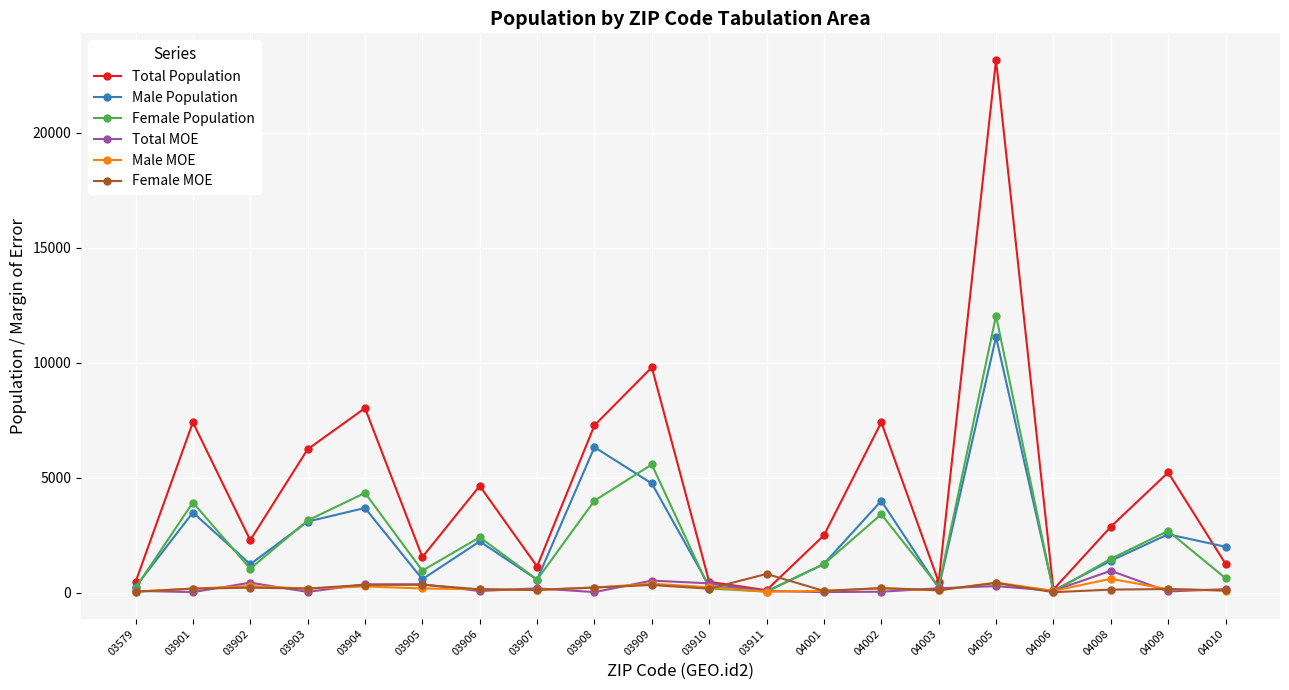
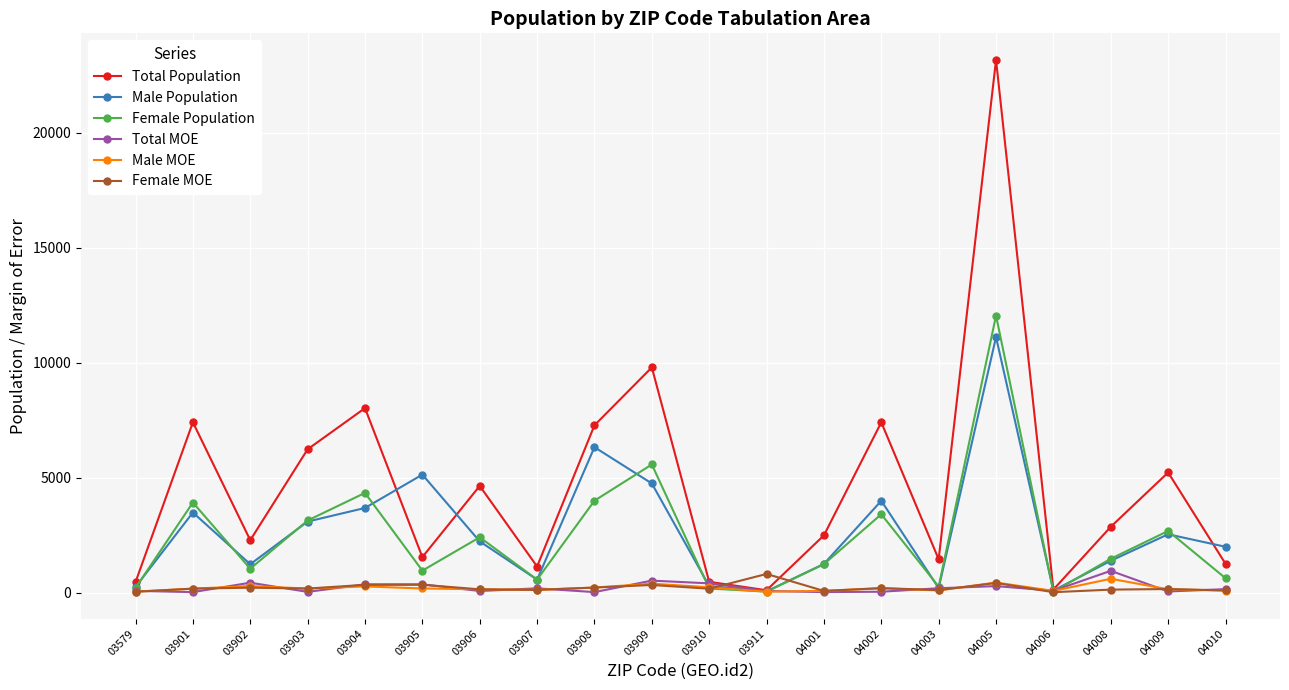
Male Population, 03905: 600 -> 5100
Total Population, 04003: 500 -> 1500
